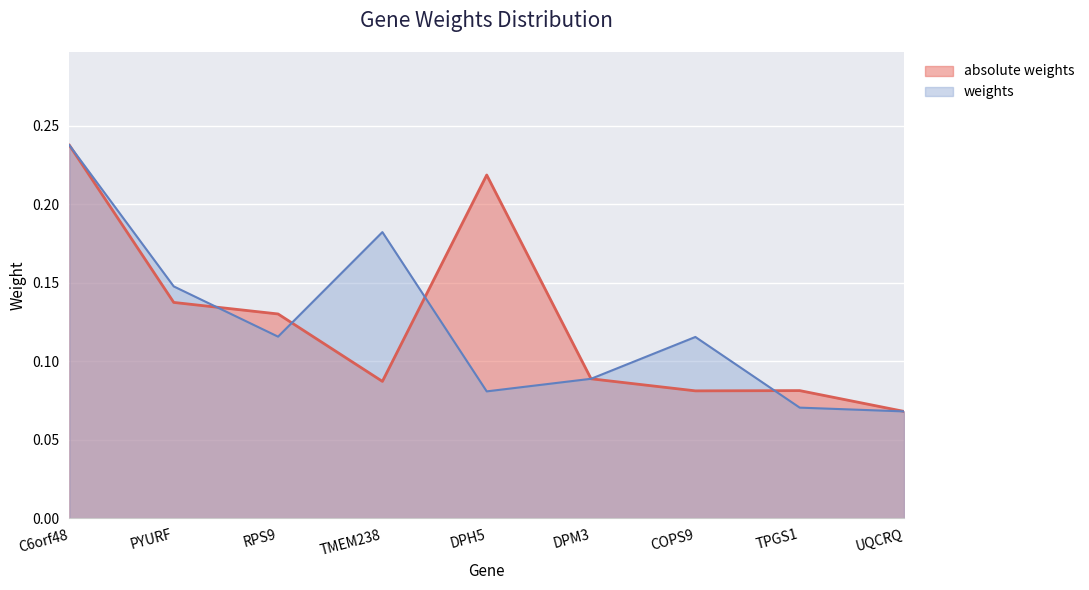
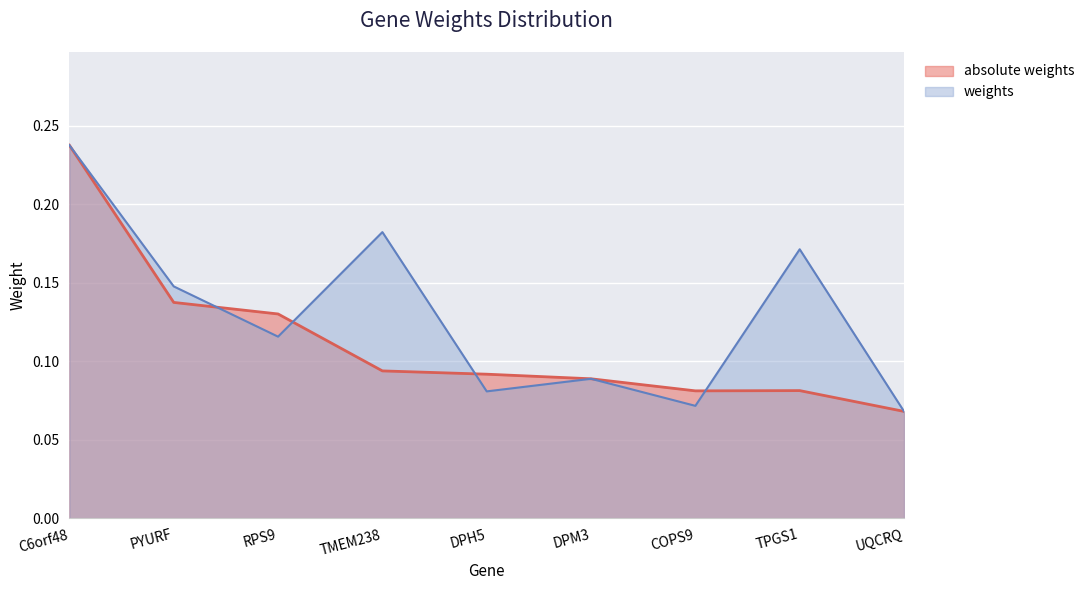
absolute weights, TMEM238: 0.087 -> 0.094
absolute weights, DPH5: 0.219 -> 0.092
weights, COPS9: 0.115 -> 0.072
weights, TPGS1: 0.070 -> 0.171
